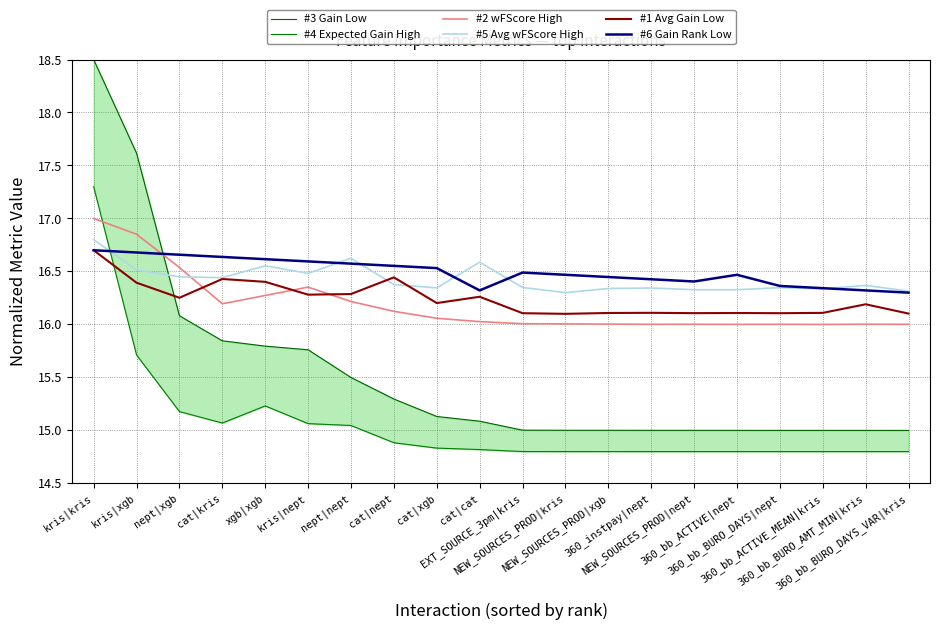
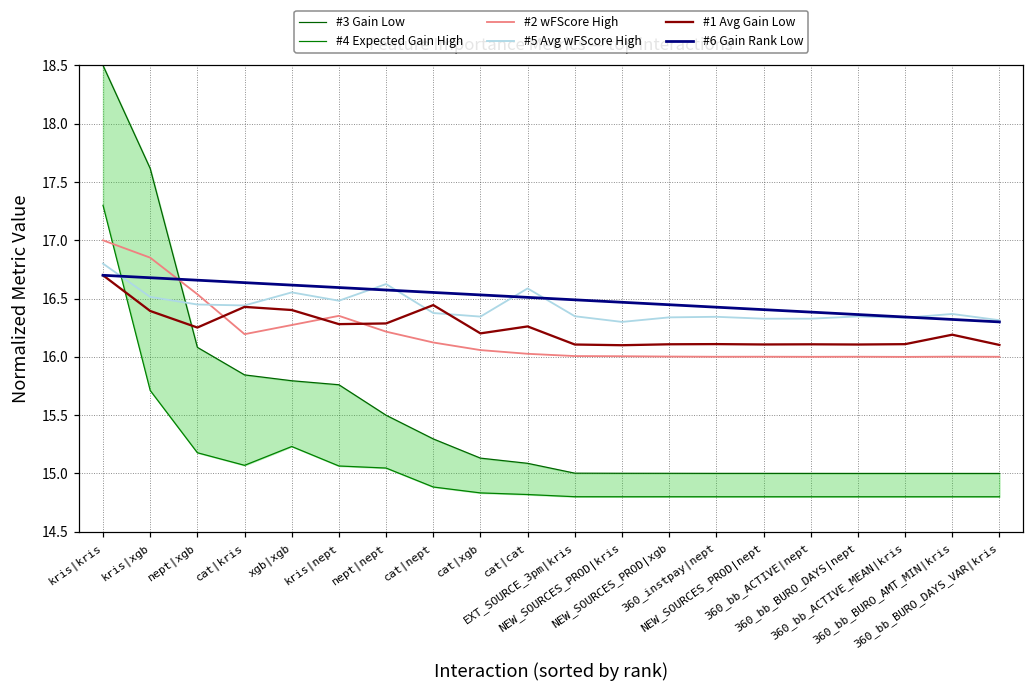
#6 Gain Rank Low, cat|cat: 16.32 -> 16.51
#6 Gain Rank Low, 360_bb_ACTIVE|nept: 16.47 -> 16.38
